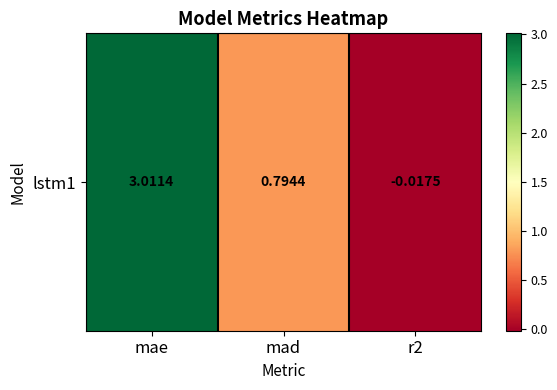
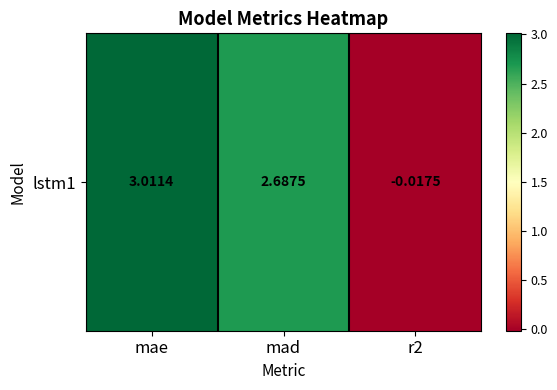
lstm1, mad: 0.7944 -> 2.6875
